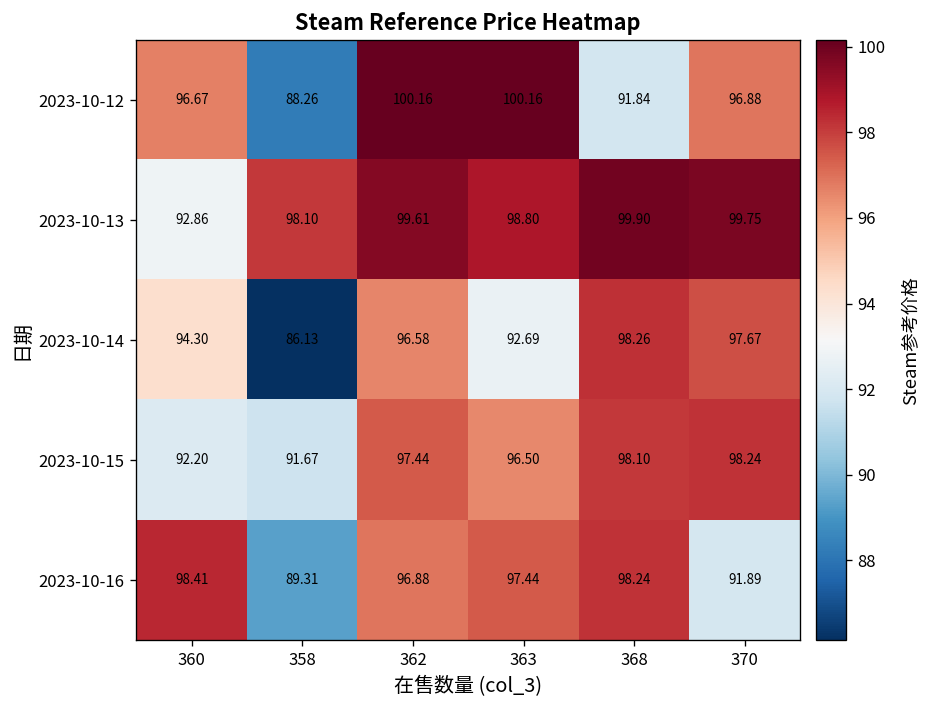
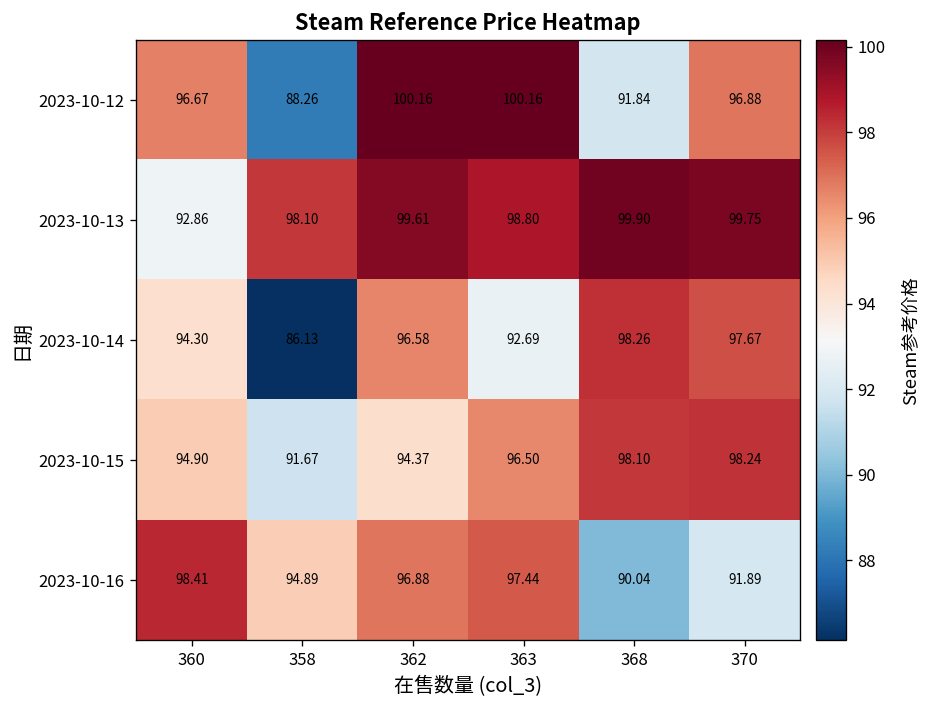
2023-10-15, 360: 92.20 -> 94.90
2023-10-15, 362: 97.44 -> 94.37
2023-10-16, 358: 89.31 -> 94.89
2023-10-16, 368: 98.24 -> 90.04
